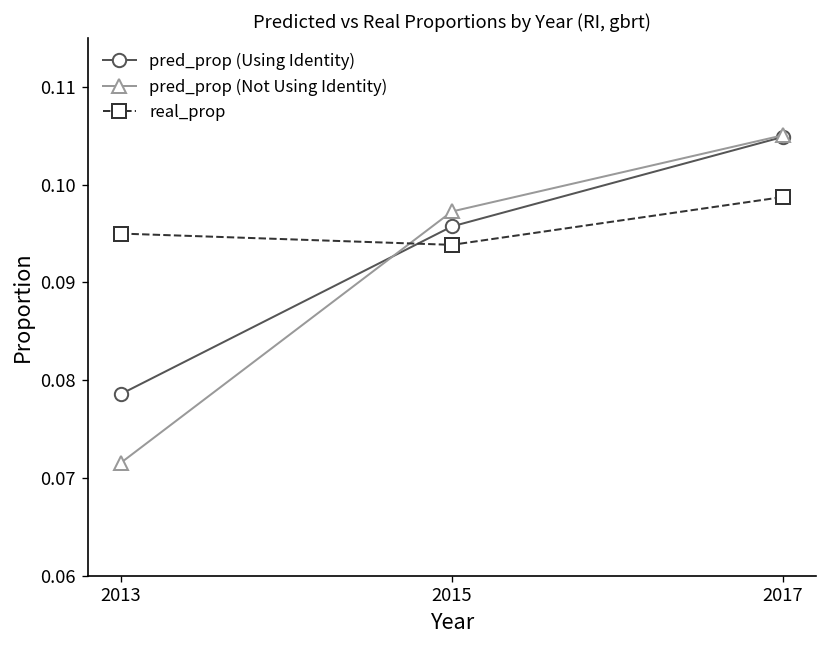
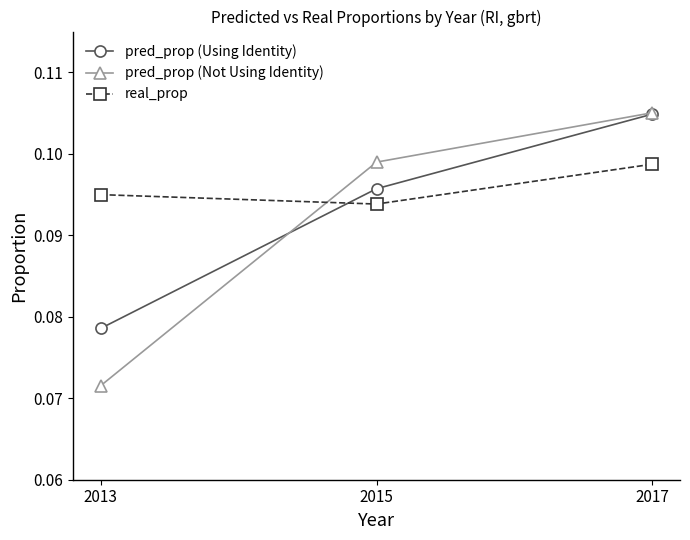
pred_prop (Not Using Identity), 2015: 0.097 -> 0.099
